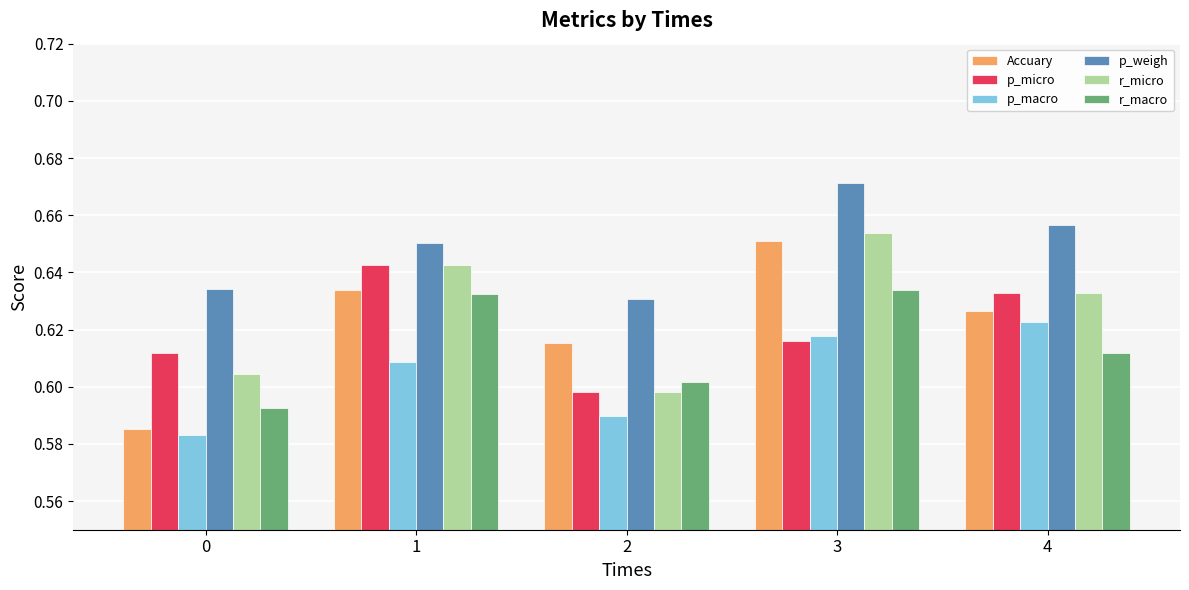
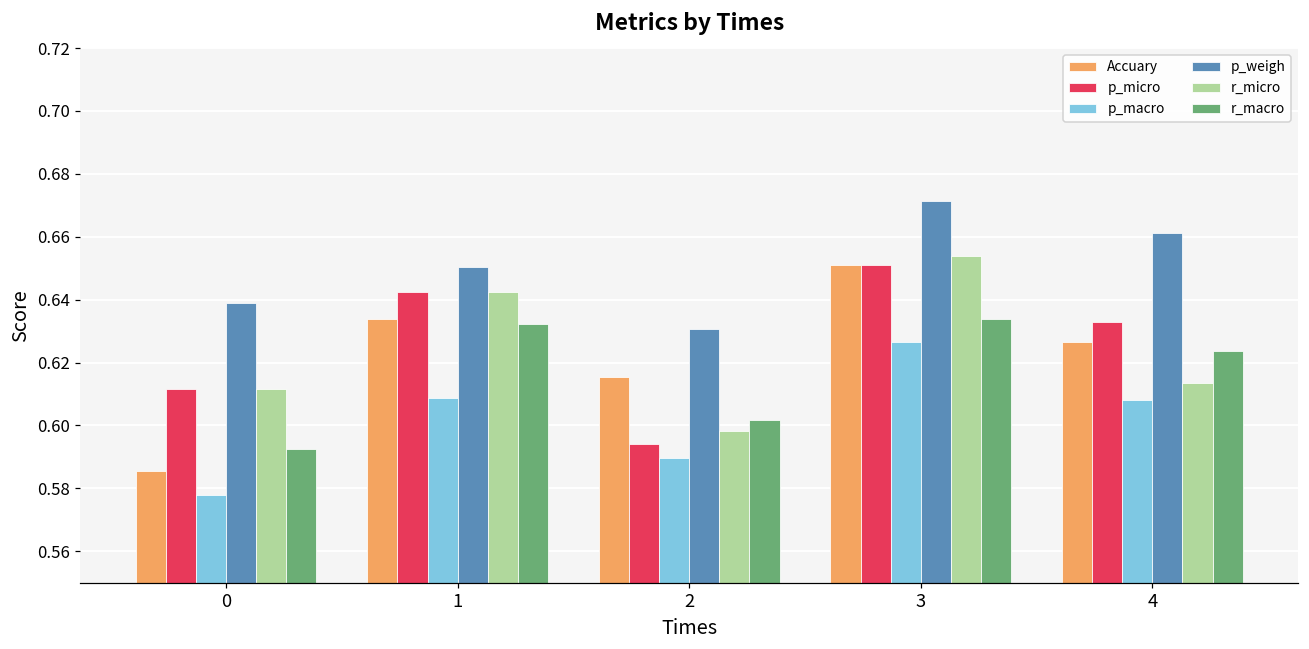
p_macro, 0: 0.583 -> 0.578
p_weigh, 0: 0.634 -> 0.639
r_micro, 0: 0.605 -> 0.612
p_micro, 2: 0.598 -> 0.594
p_micro, 3: 0.616 -> 0.651
p_macro, 3: 0.618 -> 0.626
p_macro, 4: 0.623 -> 0.608
p_weigh, 4: 0.657 -> 0.661
r_micro, 4: 0.633 -> 0.614
r_macro, 4: 0.612 -> 0.624
